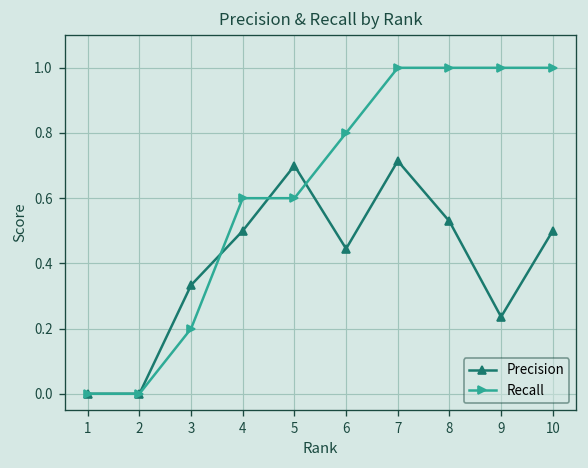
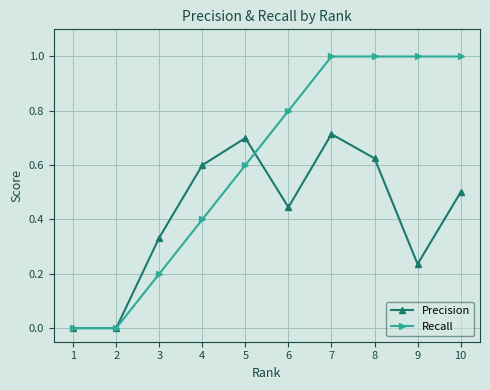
Precision, 4: 0.5 -> 0.6
Recall, 4: 0.6 -> 0.4
Precision, 8: 0.53 -> 0.63
